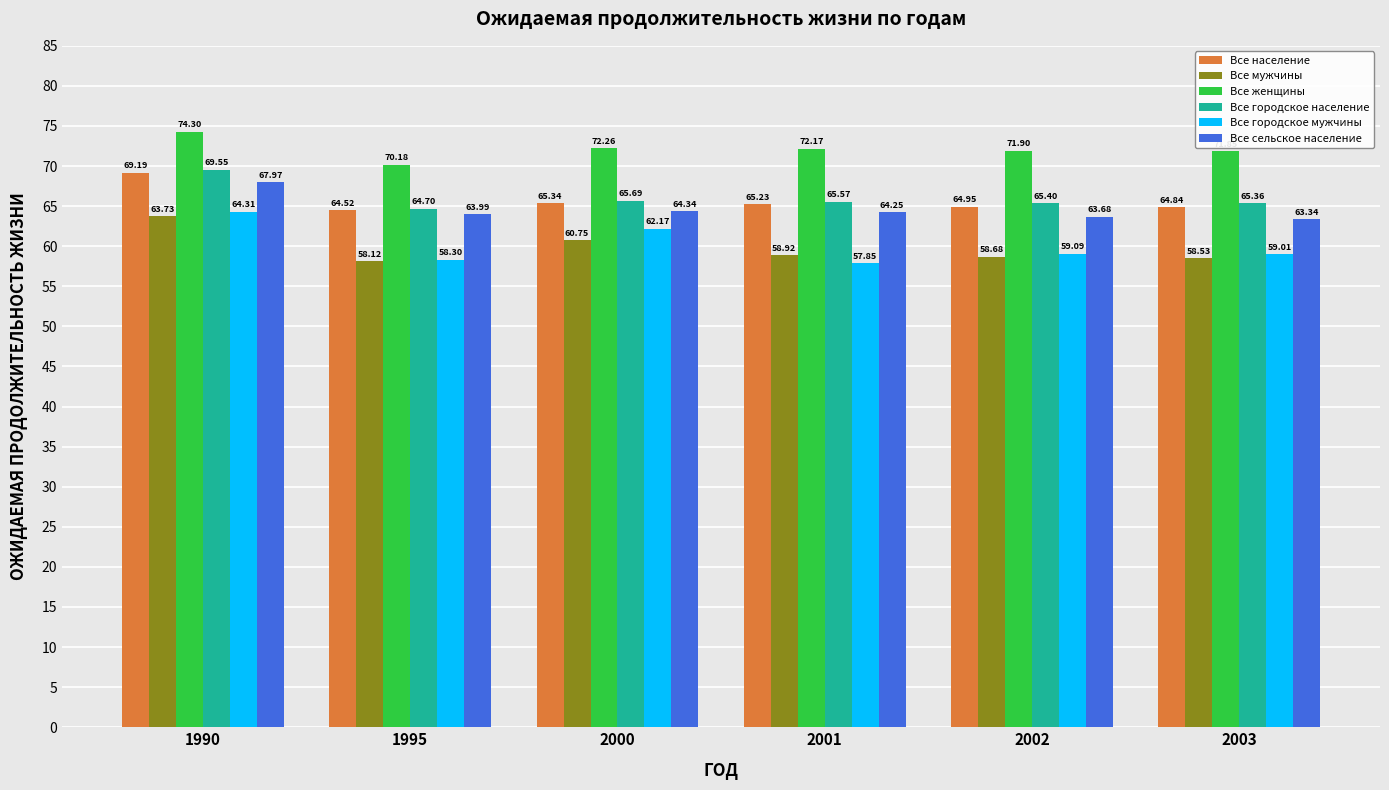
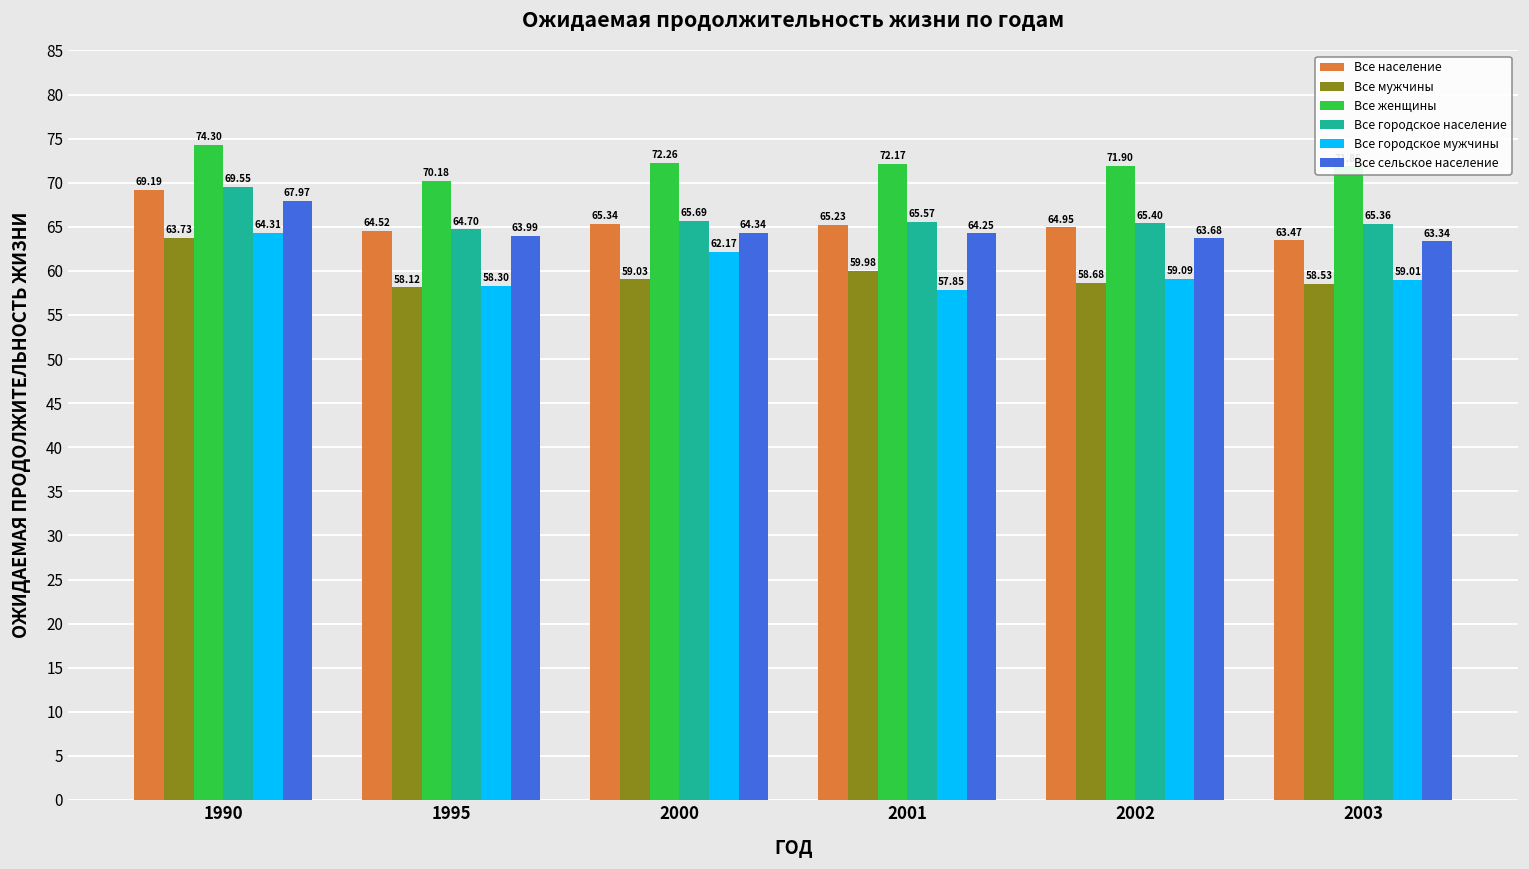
Все мужчины, 2000: 60.75 -> 59.03
Все мужчины, 2001: 58.92 -> 59.98
Все население, 2003: 64.84 -> 63.47
